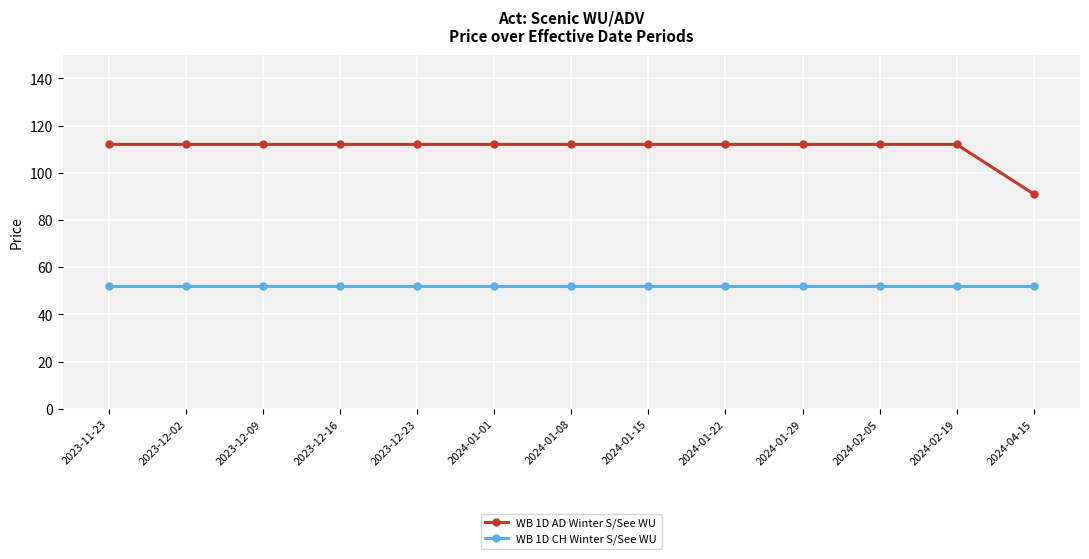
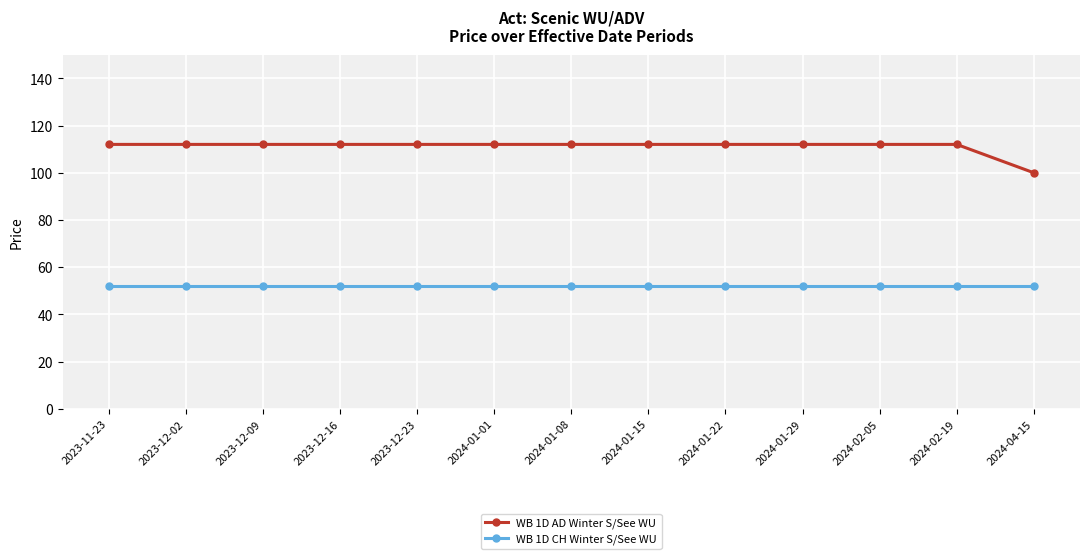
WB 1D AD Winter S/See WU, 2024-04-15: 91 -> 100
